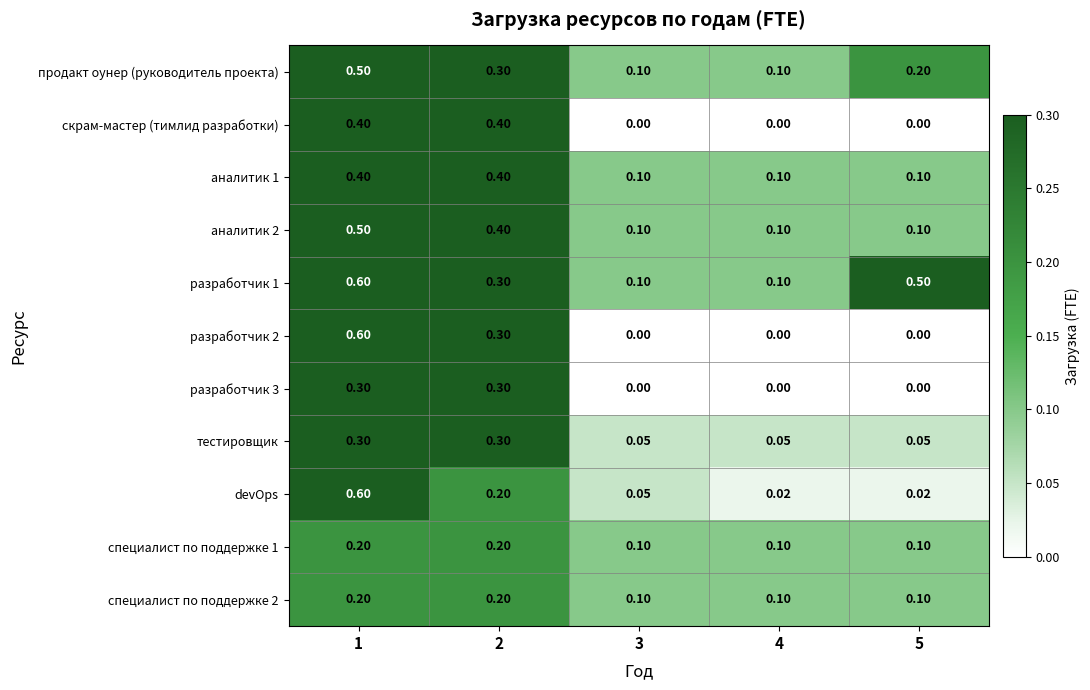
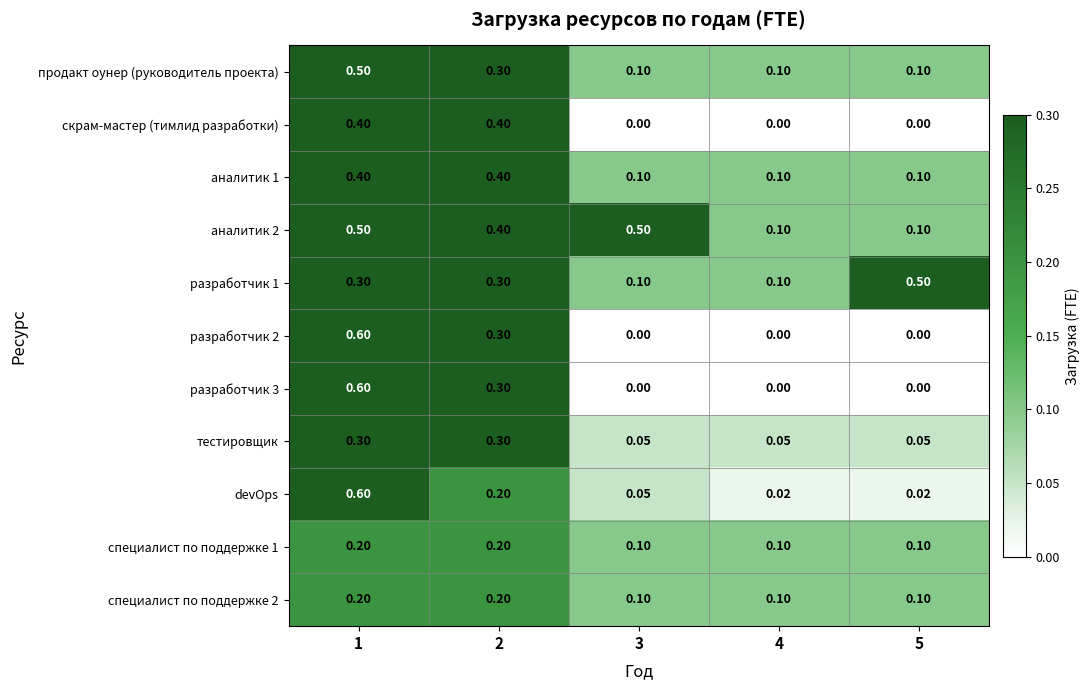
продакт оунер (руководитель проекта), 5: 0.20 -> 0.10
аналитик 2, 3: 0.10 -> 0.50
разработчик 1, 1: 0.60 -> 0.30
разработчик 3, 1: 0.30 -> 0.60
